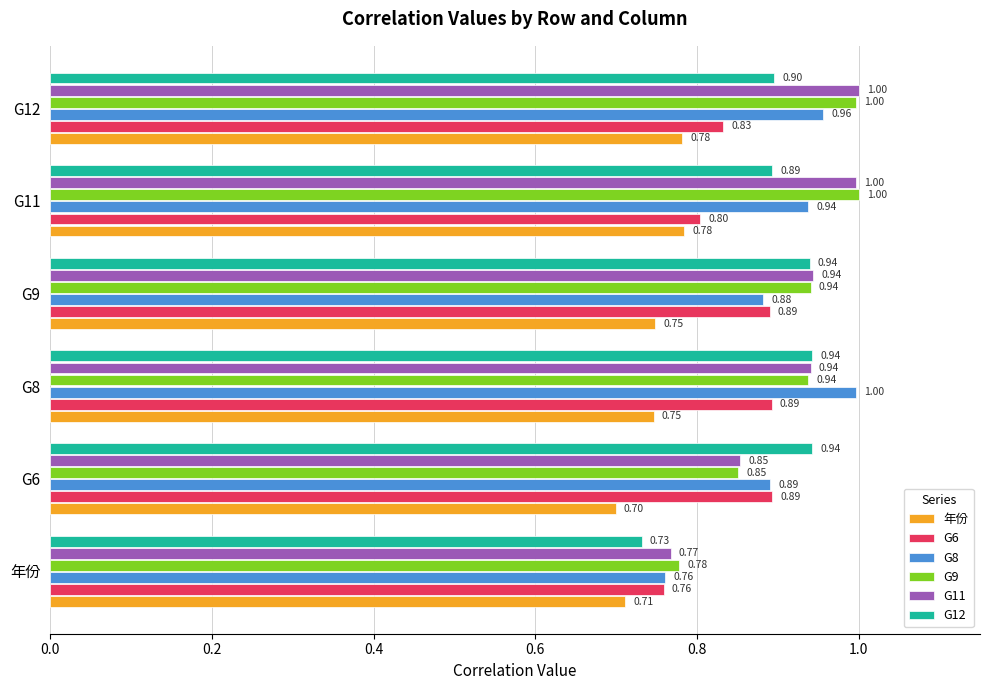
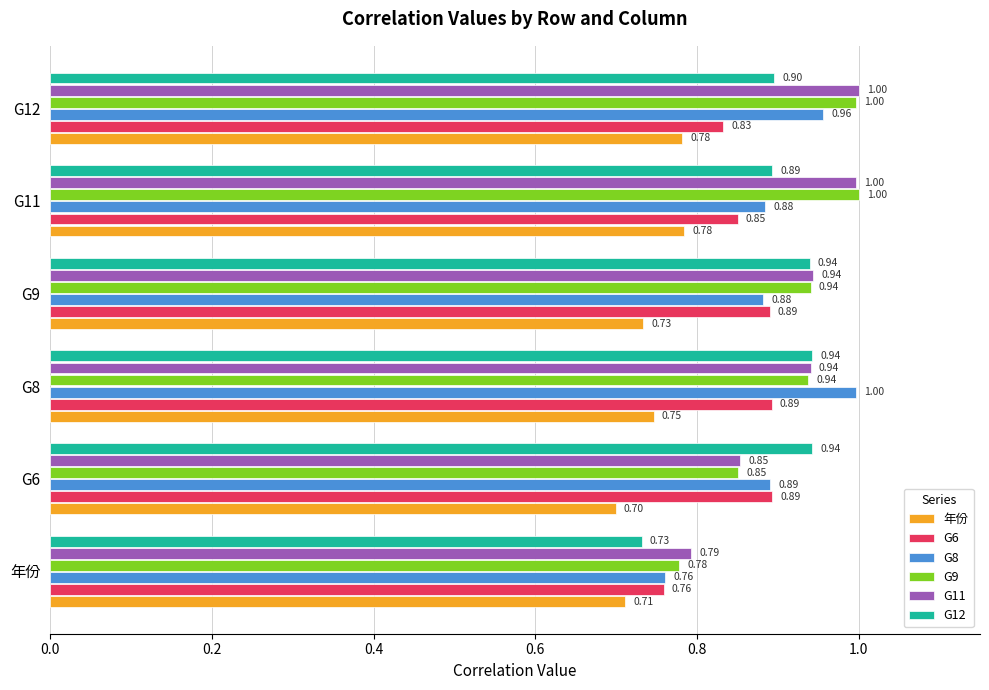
G8, G11: 0.94 -> 0.88
G6, G11: 0.80 -> 0.85
年份, G9: 0.75 -> 0.73
G11, 年份: 0.77 -> 0.79
